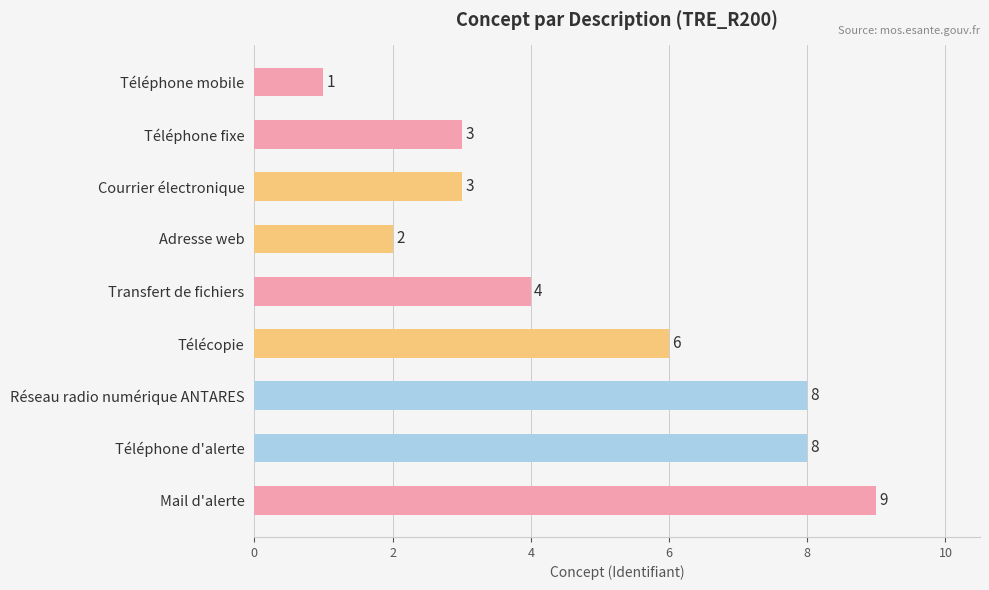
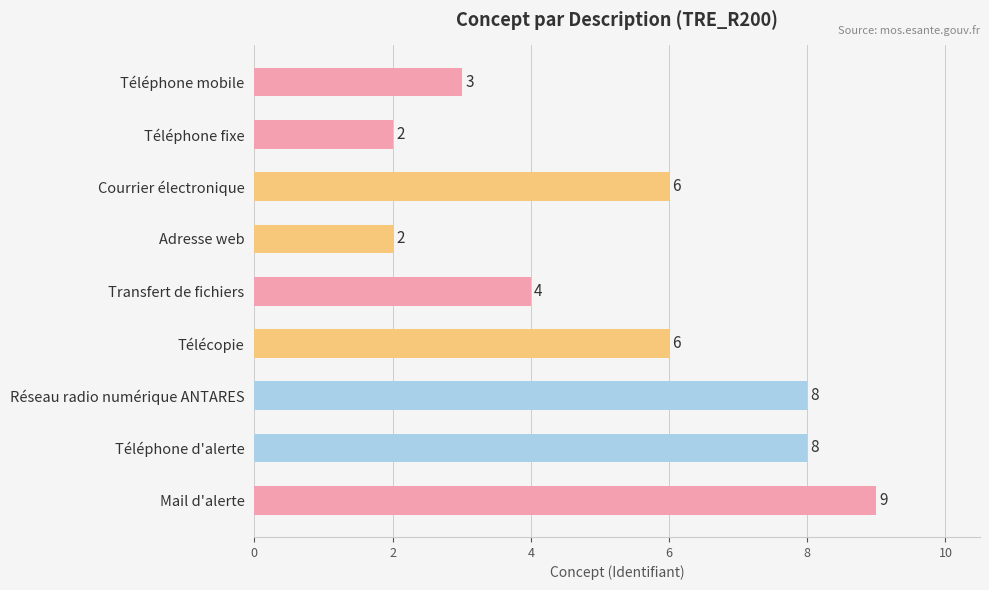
Téléphone mobile: 1 -> 3
Téléphone fixe: 3 -> 2
Courrier électronique: 3 -> 6
